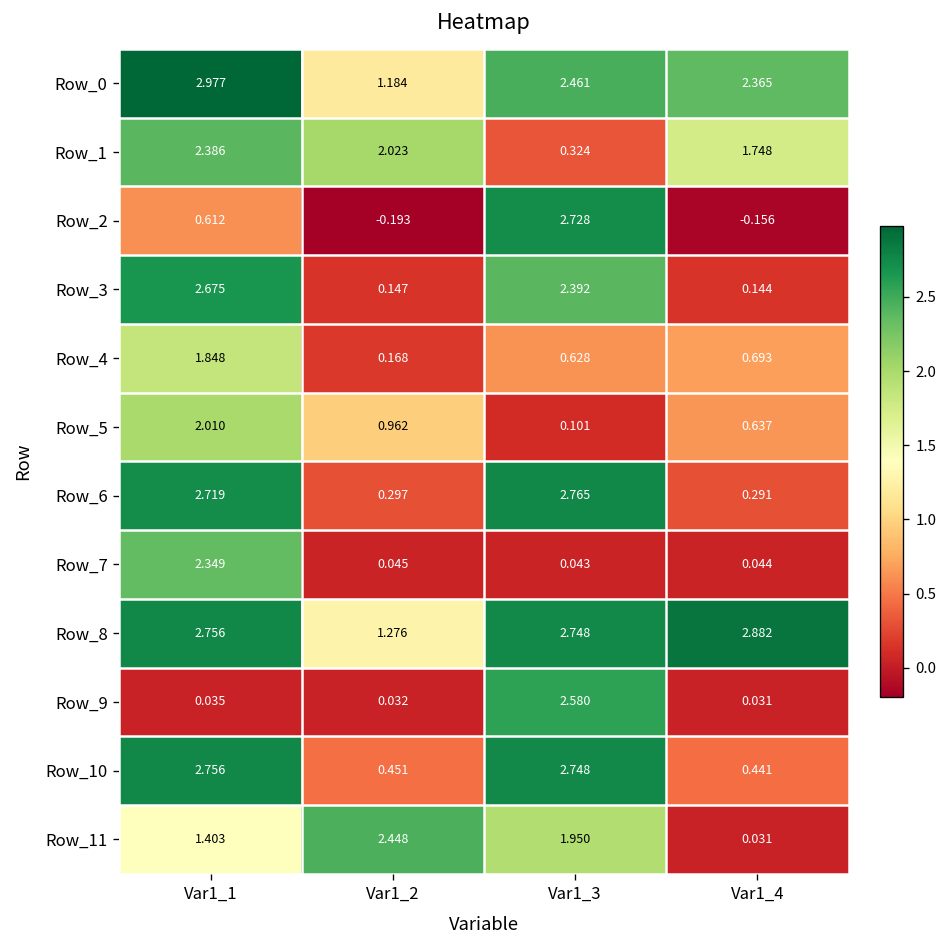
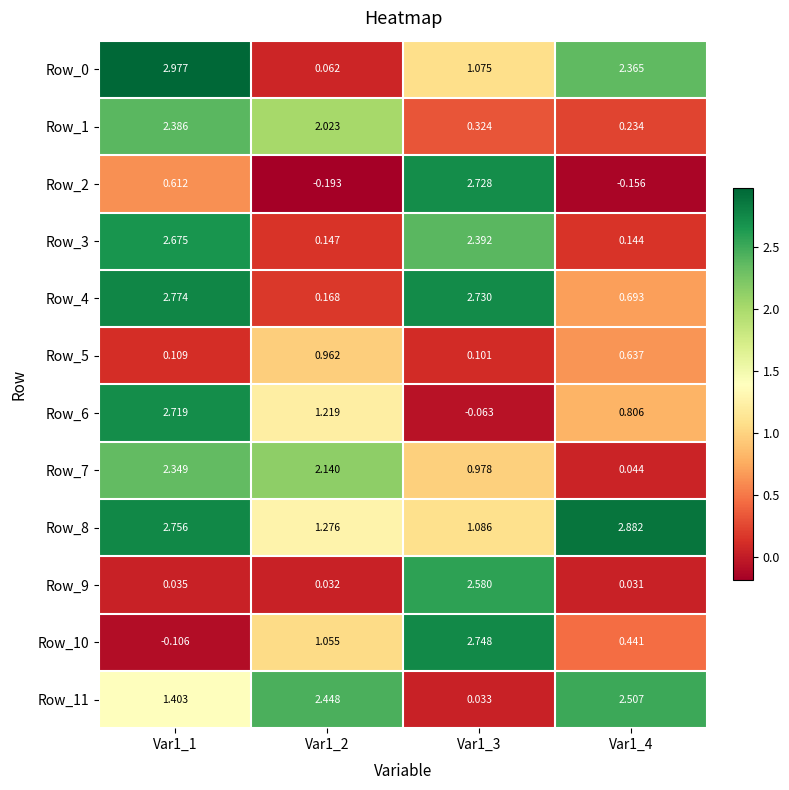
Row_0, Var1_2: 1.184 -> 0.062
Row_0, Var1_3: 2.461 -> 1.075
Row_1, Var1_4: 1.748 -> 0.234
Row_4, Var1_1: 1.848 -> 2.774
Row_4, Var1_3: 0.628 -> 2.730
Row_5, Var1_1: 2.010 -> 0.109
Row_6, Var1_2: 0.297 -> 1.219
Row_6, Var1_3: 2.765 -> -0.063
Row_6, Var1_4: 0.291 -> 0.806
Row_7, Var1_2: 0.045 -> 2.140
Row_7, Var1_3: 0.043 -> 0.978
Row_8, Var1_3: 2.748 -> 1.086
Row_10, Var1_1: 2.756 -> -0.106
Row_10, Var1_2: 0.451 -> 1.055
Row_11, Var1_3: 1.950 -> 0.033
Row_11, Var1_4: 0.031 -> 2.507
